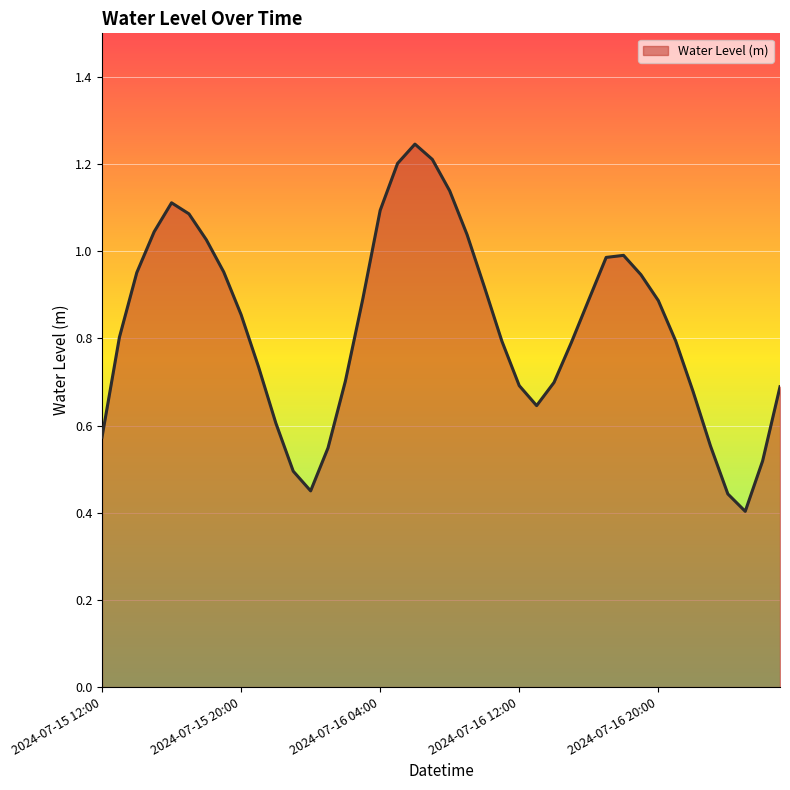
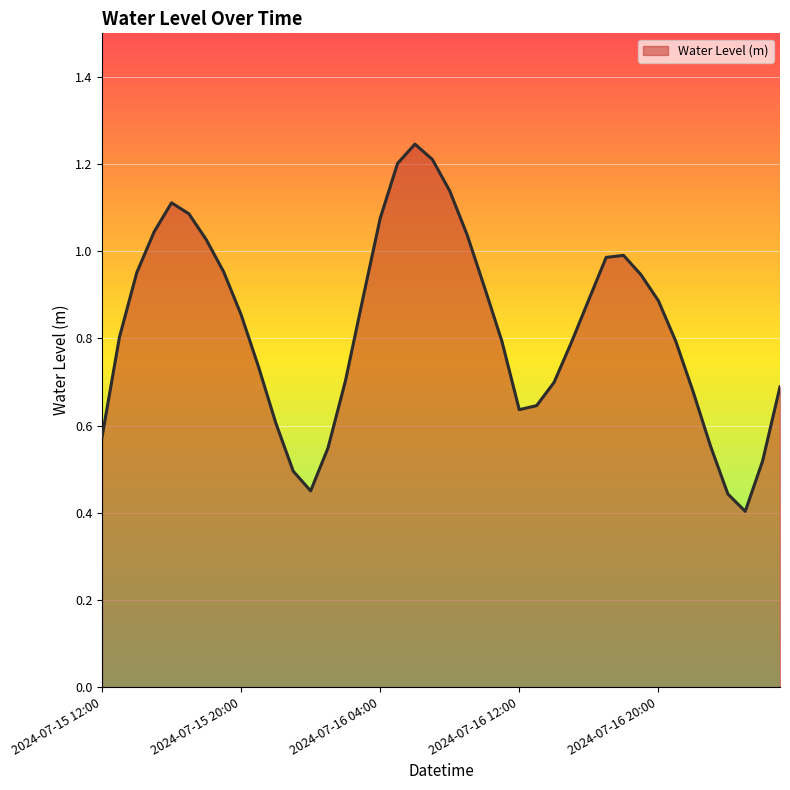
2024-07-16 04:00: 1.09 -> 1.08
2024-07-16 12:00: 0.69 -> 0.64
